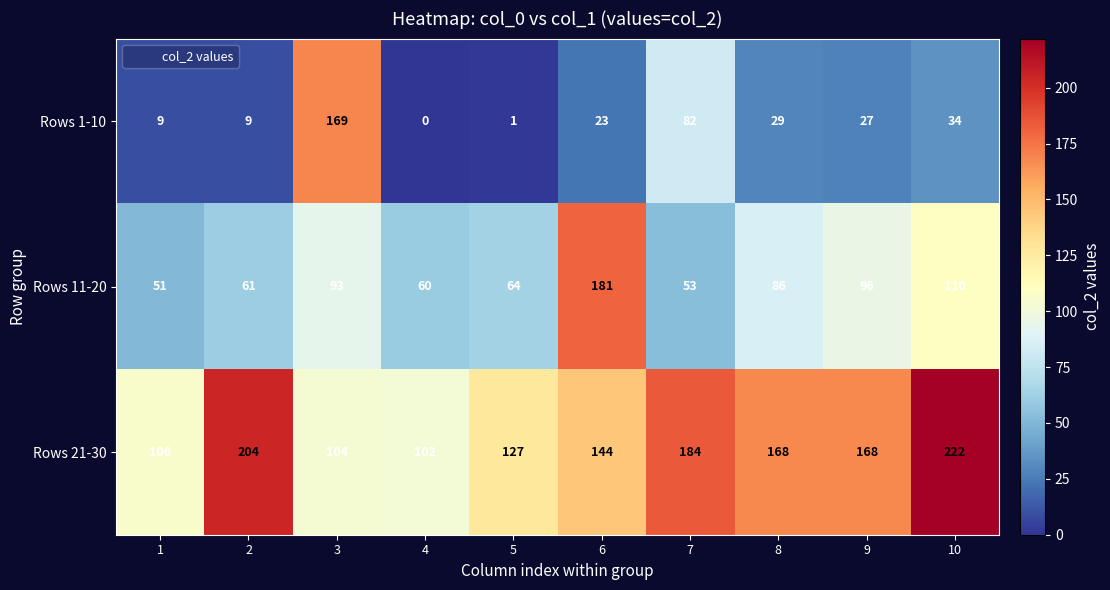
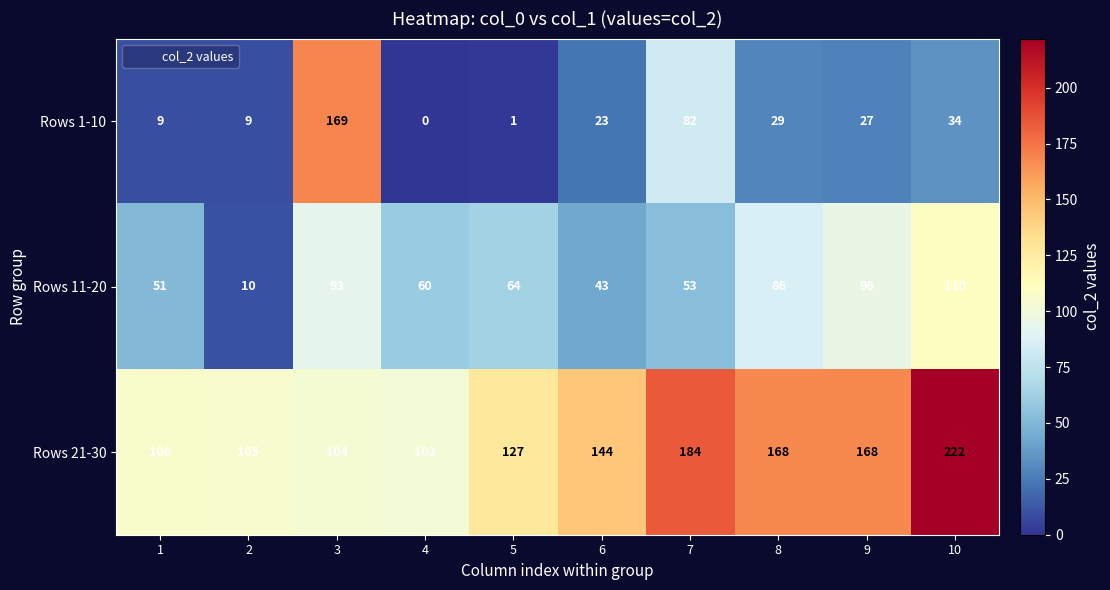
Rows 11-20, 2: 61 -> 10
Rows 11-20, 6: 181 -> 43
Rows 21-30, 2: 204 -> 105
